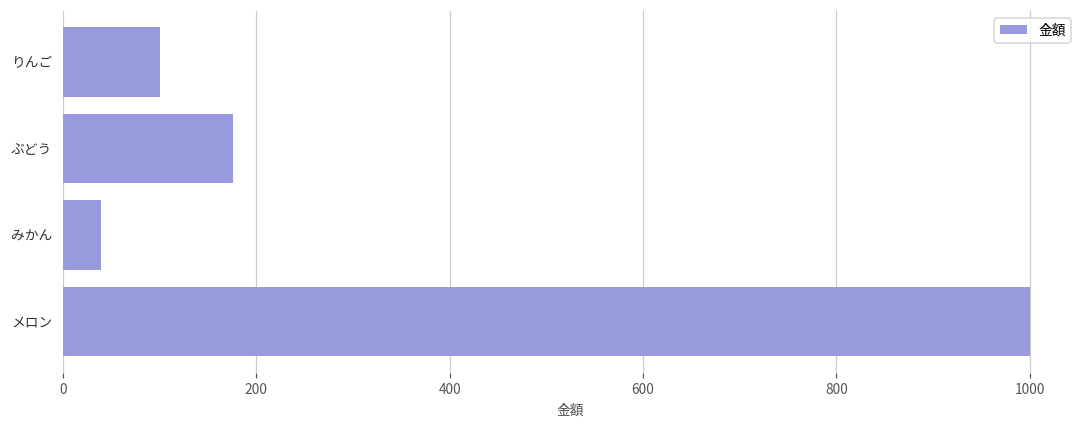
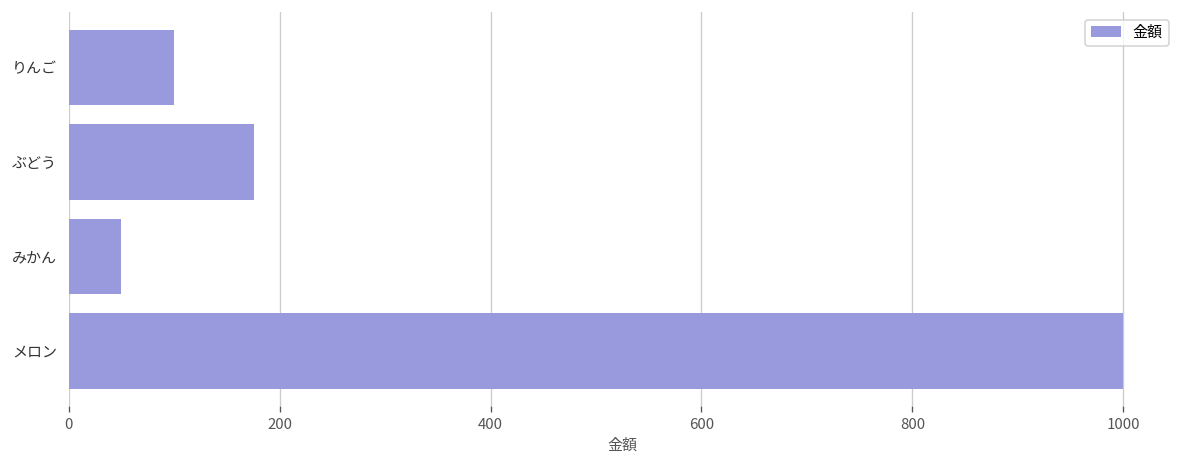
みかん: 40 -> 50
